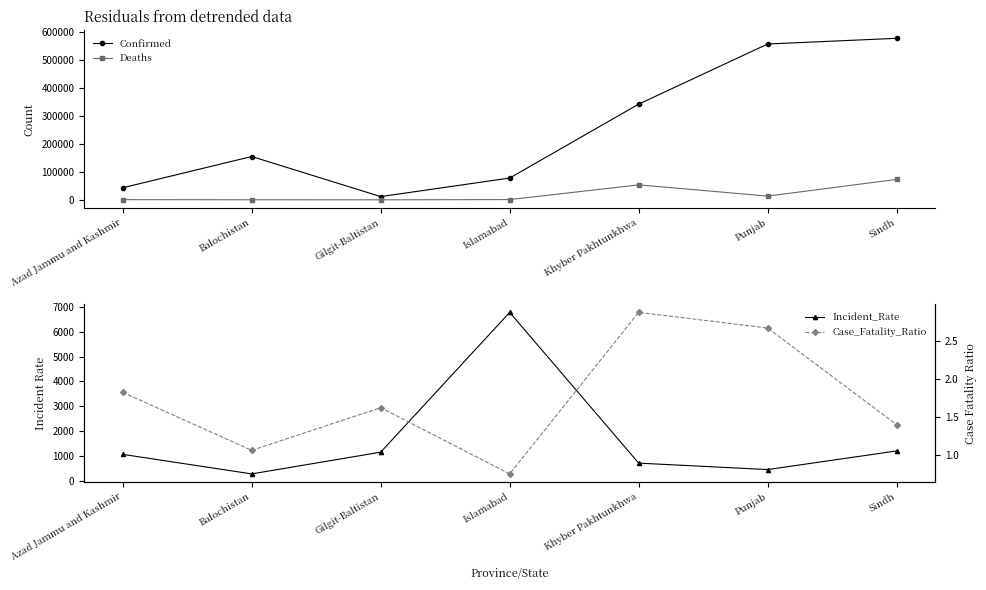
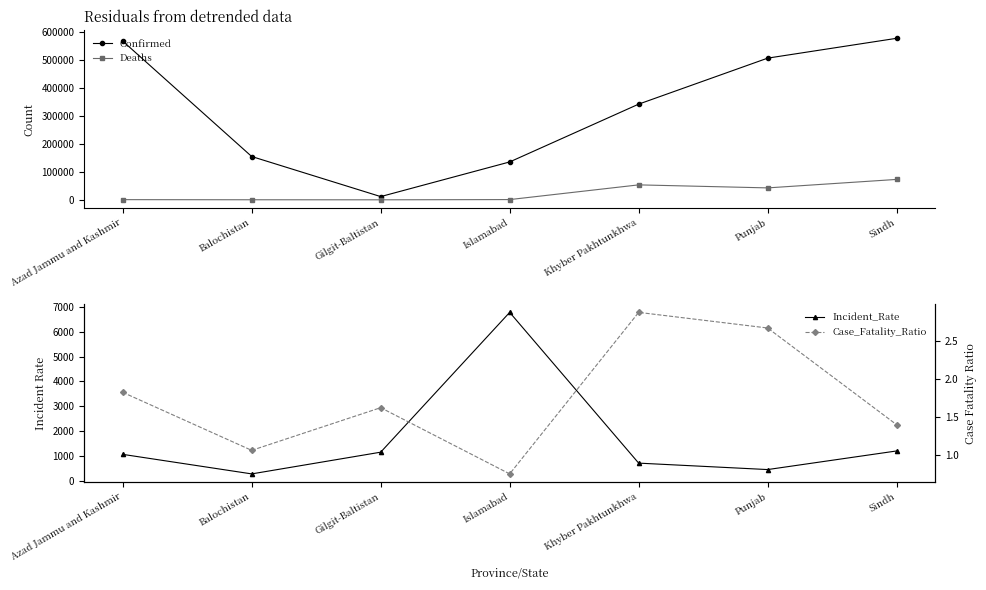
Residuals from detrended data, Confirmed, Azad Jammu and Kashmir: 40000 -> 570000
Residuals from detrended data, Confirmed, Islamabad: 80000 -> 140000
Residuals from detrended data, Confirmed, Punjab: 560000 -> 510000
Residuals from detrended data, Deaths, Punjab: 10000 -> 40000
